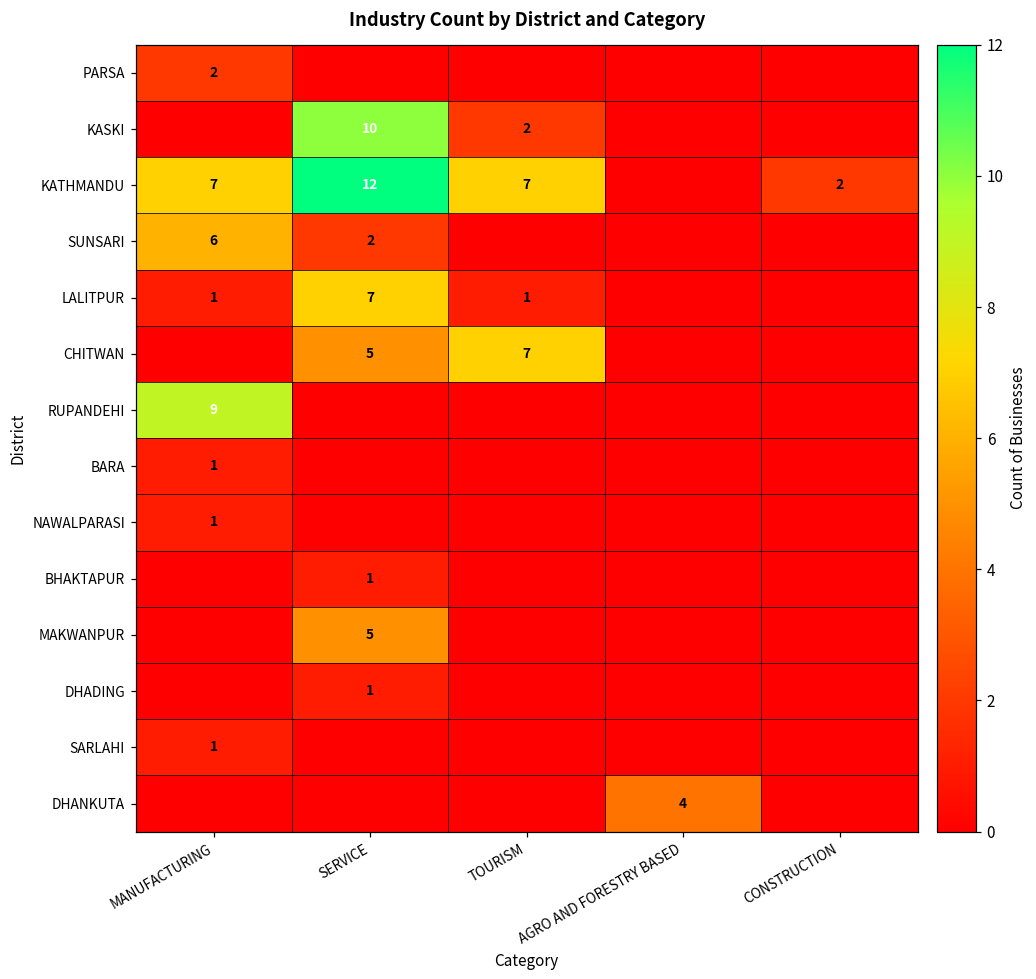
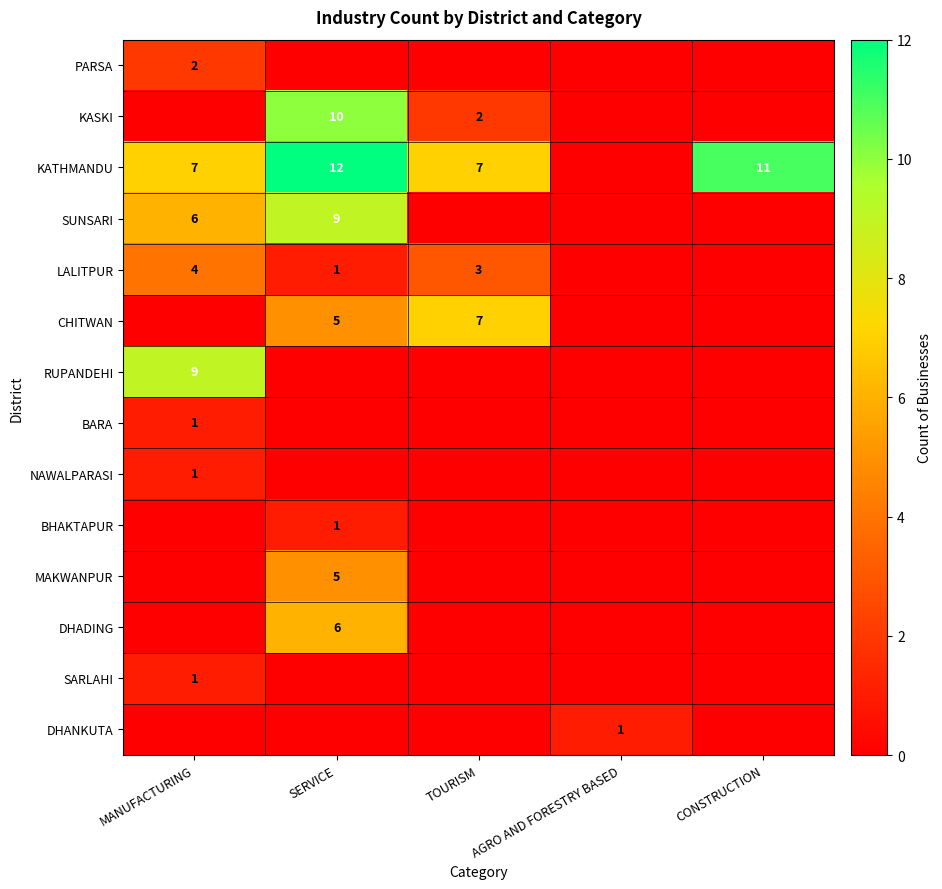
KATHMANDU, CONSTRUCTION: 2 -> 11
SUNSARI, SERVICE: 2 -> 9
LALITPUR, MANUFACTURING: 1 -> 4
LALITPUR, SERVICE: 7 -> 1
LALITPUR, TOURISM: 1 -> 3
DHADING, SERVICE: 1 -> 6
DHANKUTA, AGRO AND FORESTRY BASED: 4 -> 1
